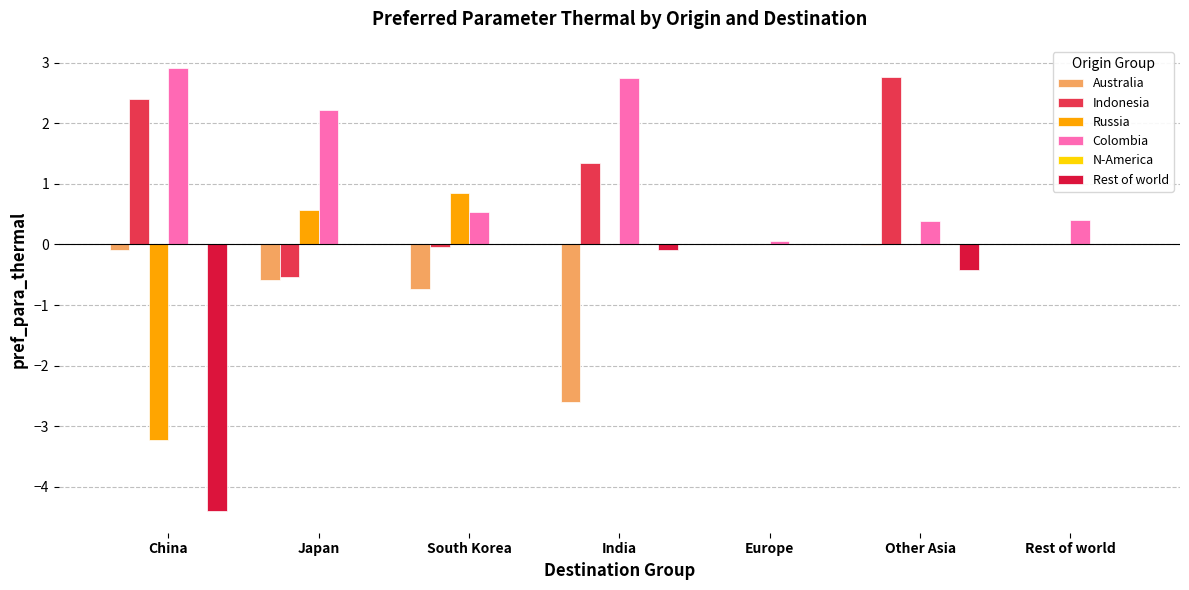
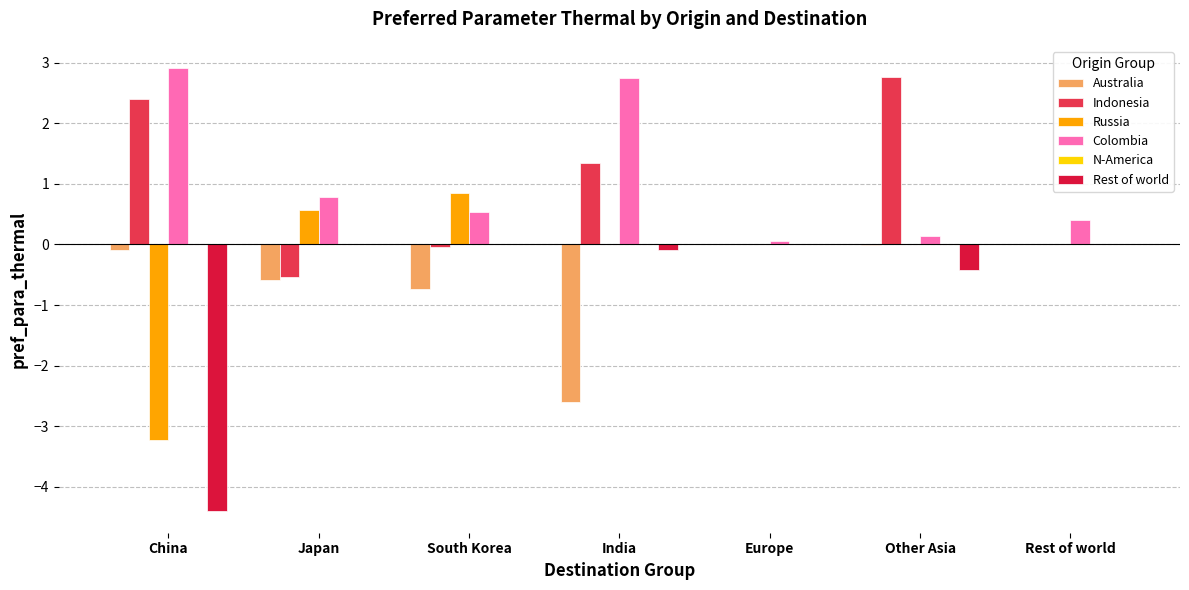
Colombia, Japan: 2.2 -> 0.8
Colombia, Other Asia: 0.4 -> 0.1
